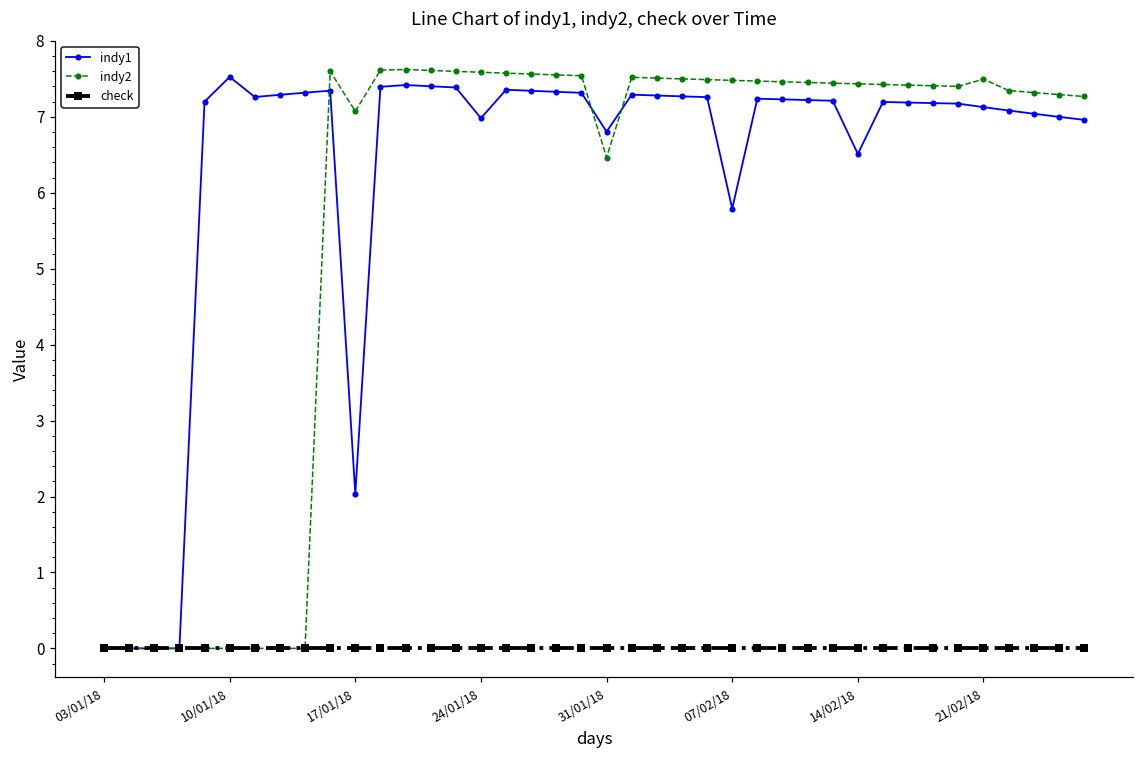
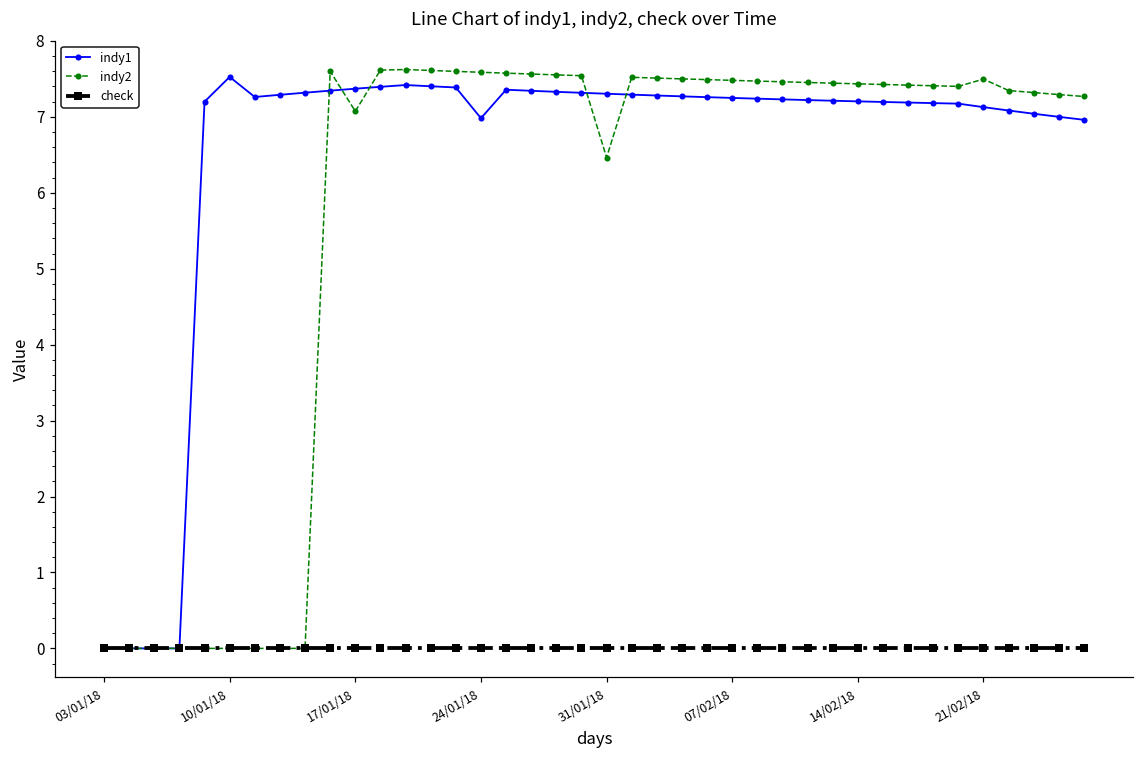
indy1, 17/01/18: 2.0 -> 7.4
indy1, 31/01/18: 6.8 -> 7.3
indy1, 07/02/18: 5.8 -> 7.2
indy1, 14/02/18: 6.5 -> 7.2
